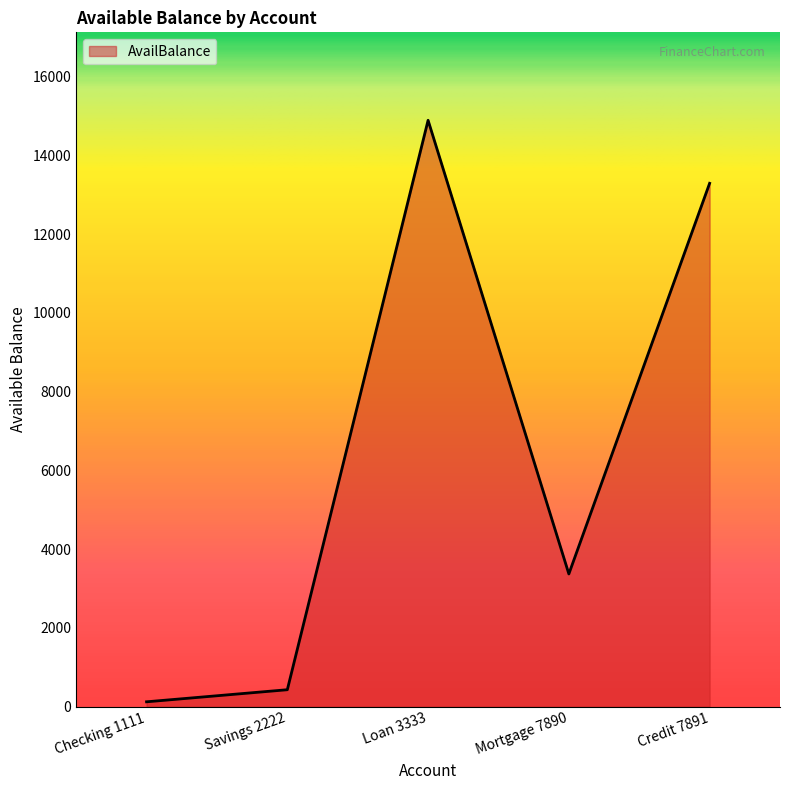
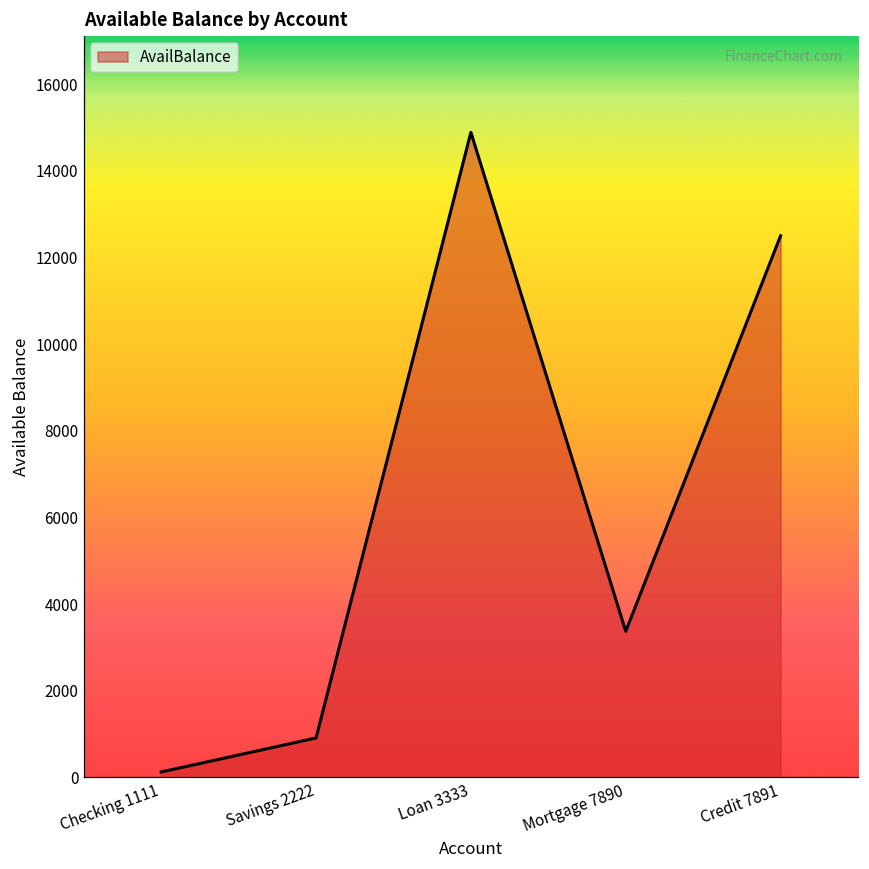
Savings 2222: 400 -> 900
Credit 7891: 13300 -> 12500
